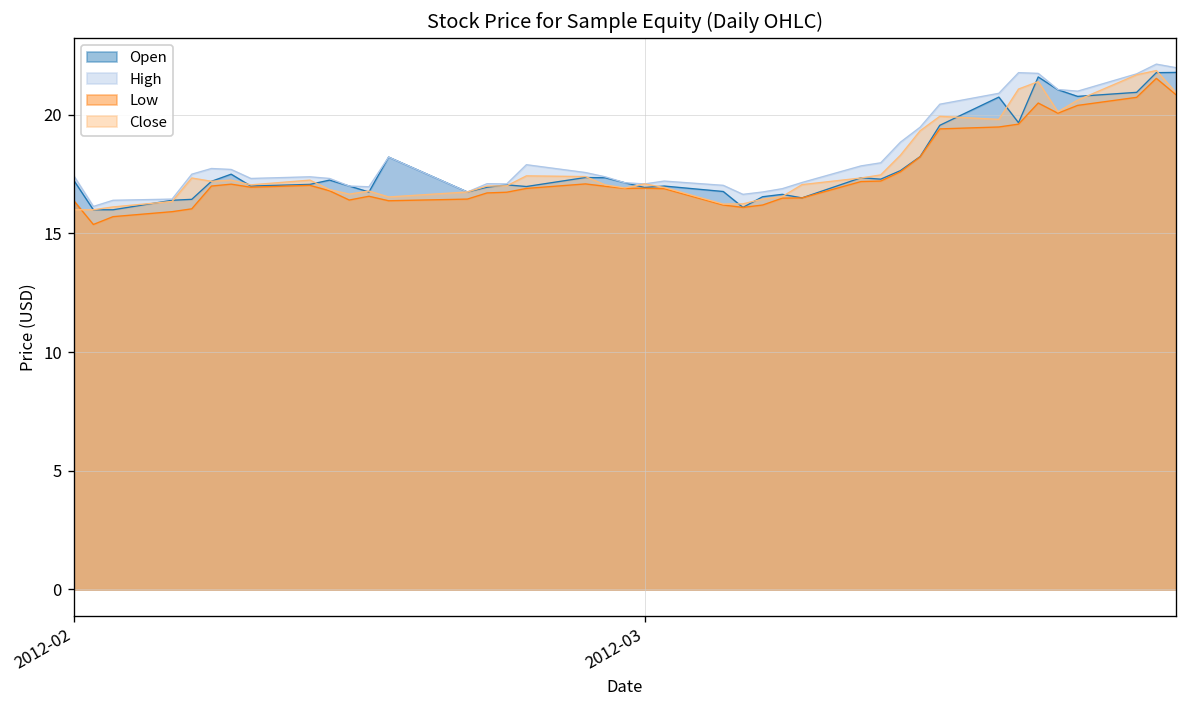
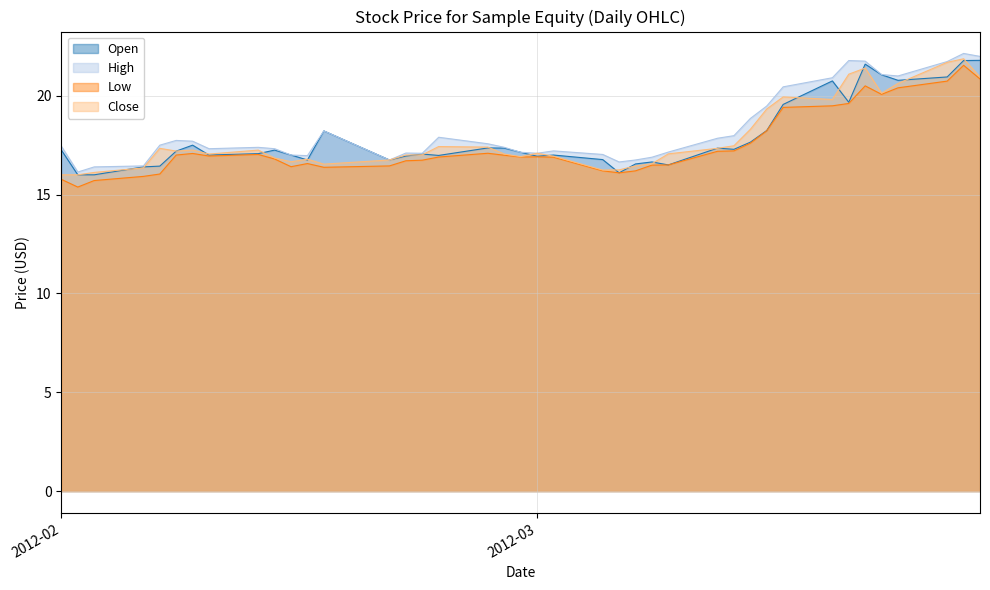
Low, 2012-02: 16.4 -> 15.8
